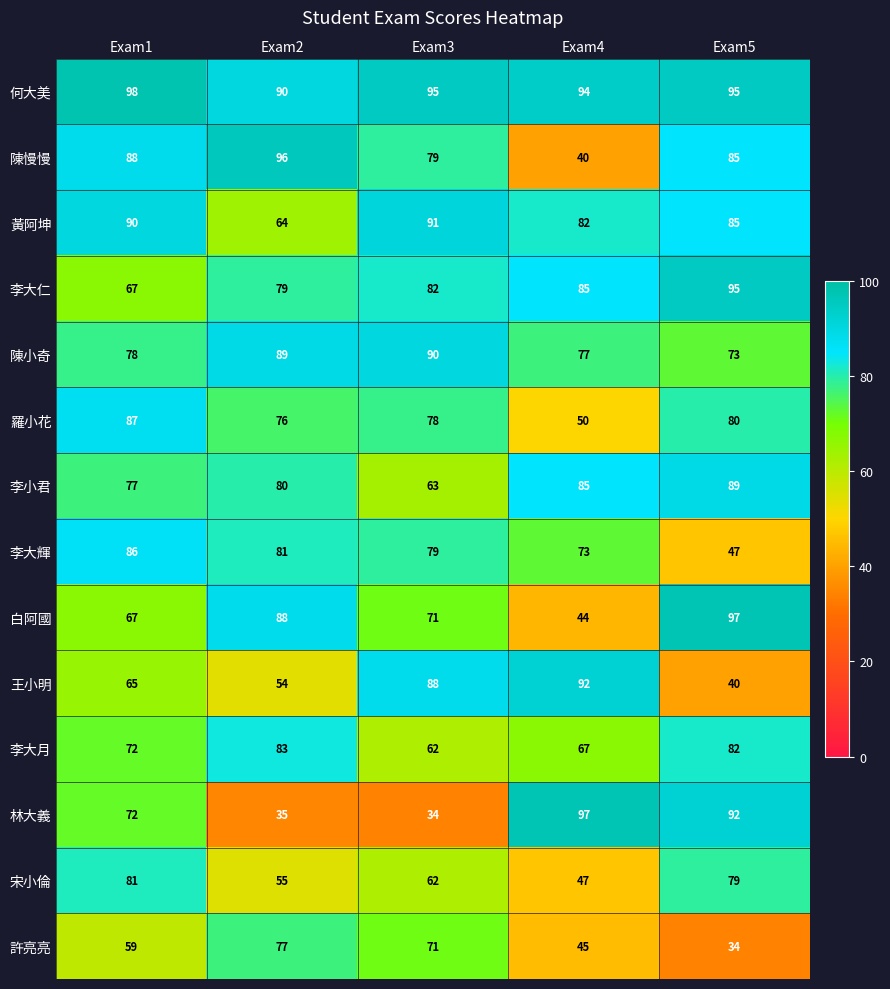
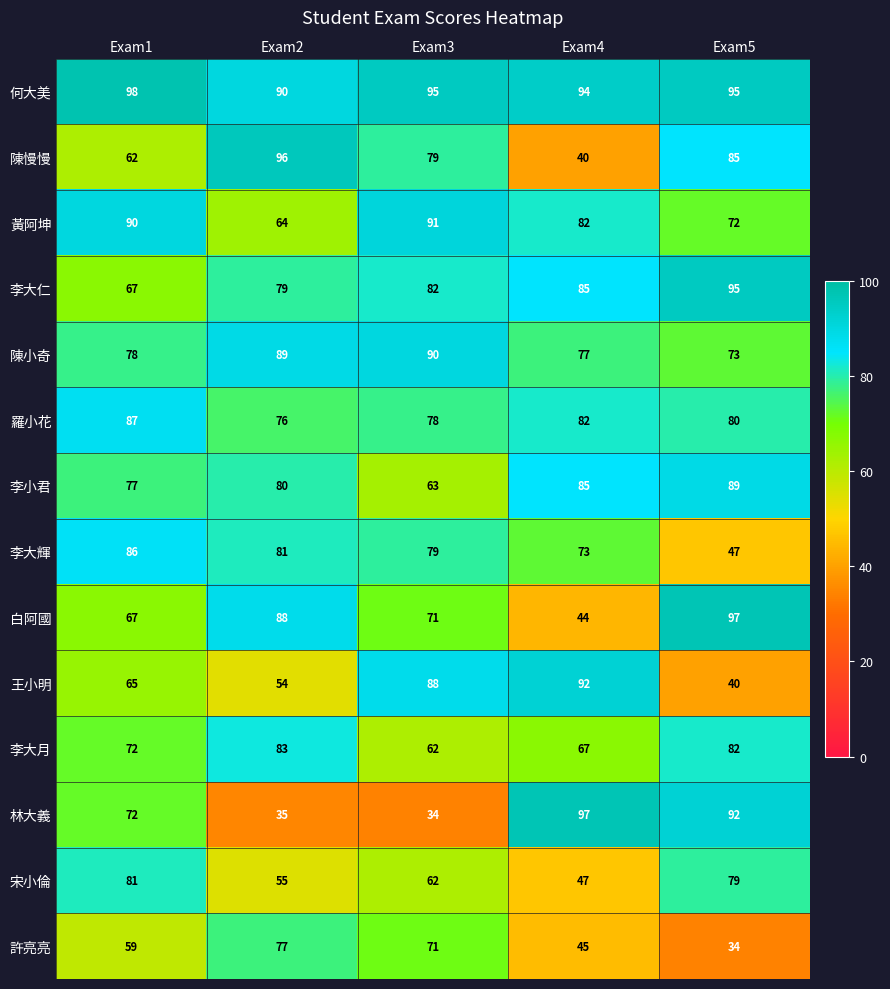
陳慢慢, Exam1: 88 -> 62
黃阿坤, Exam5: 85 -> 72
羅小花, Exam4: 50 -> 82
